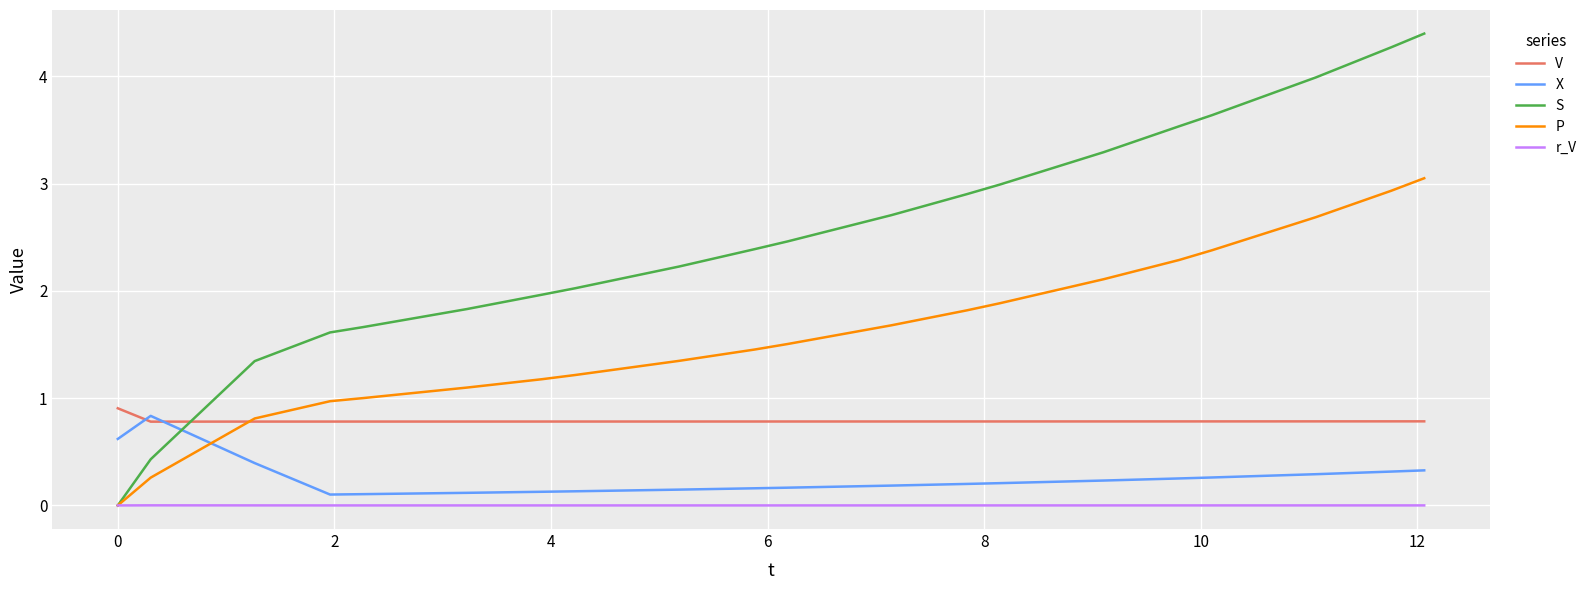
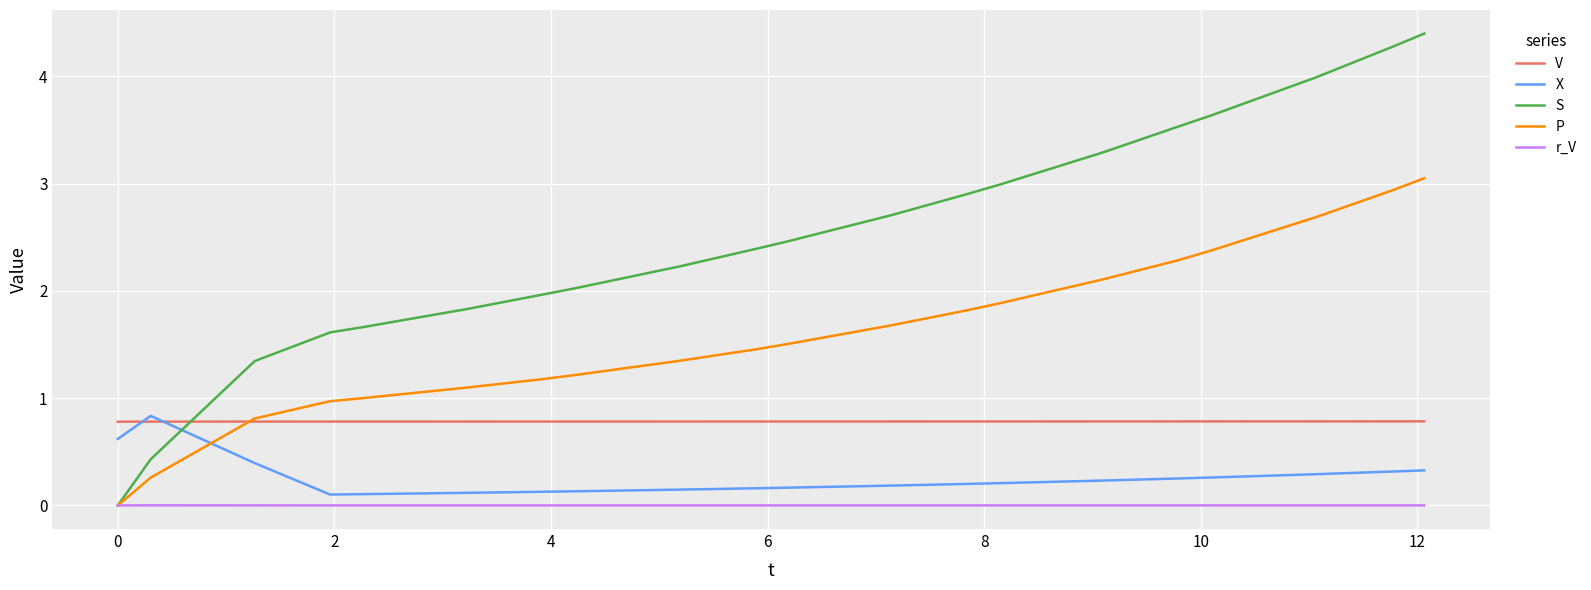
V, 0: 0.91 -> 0.78
